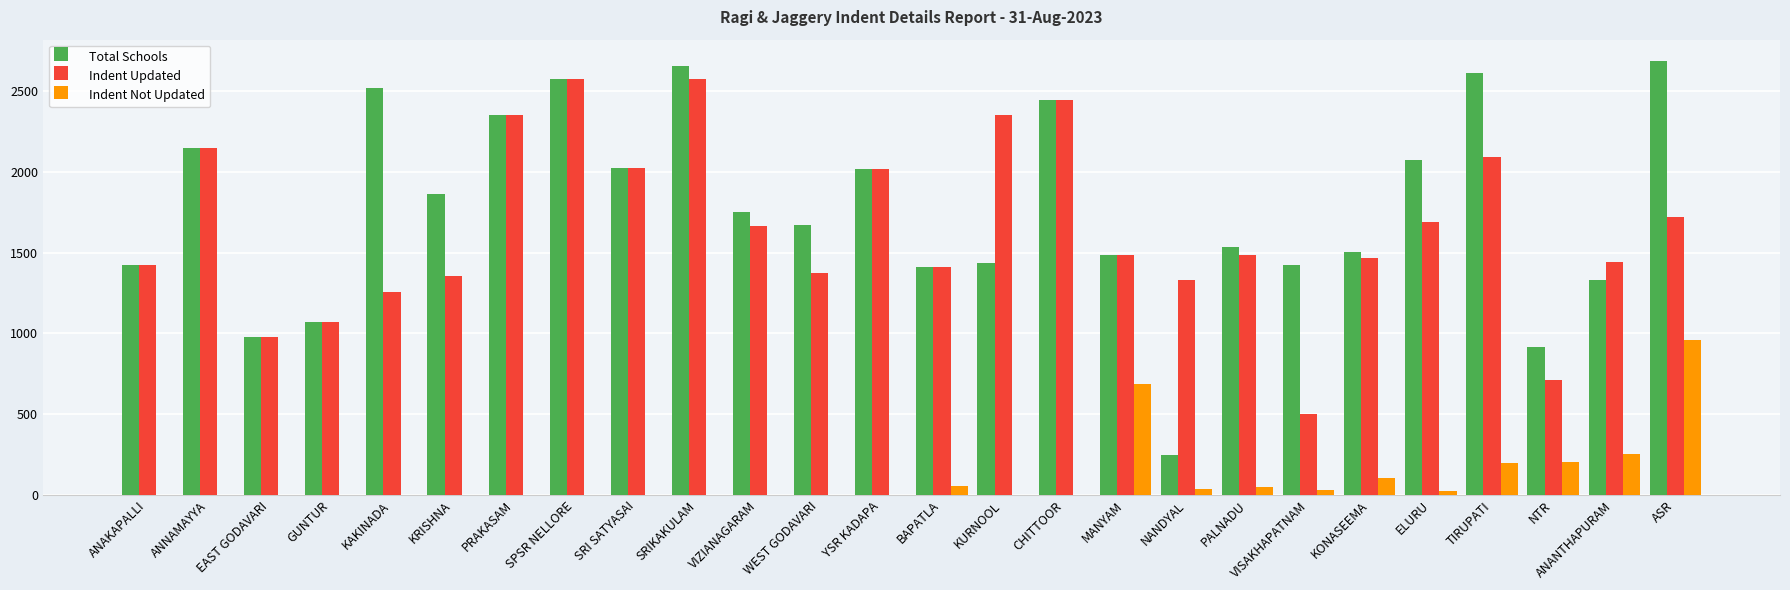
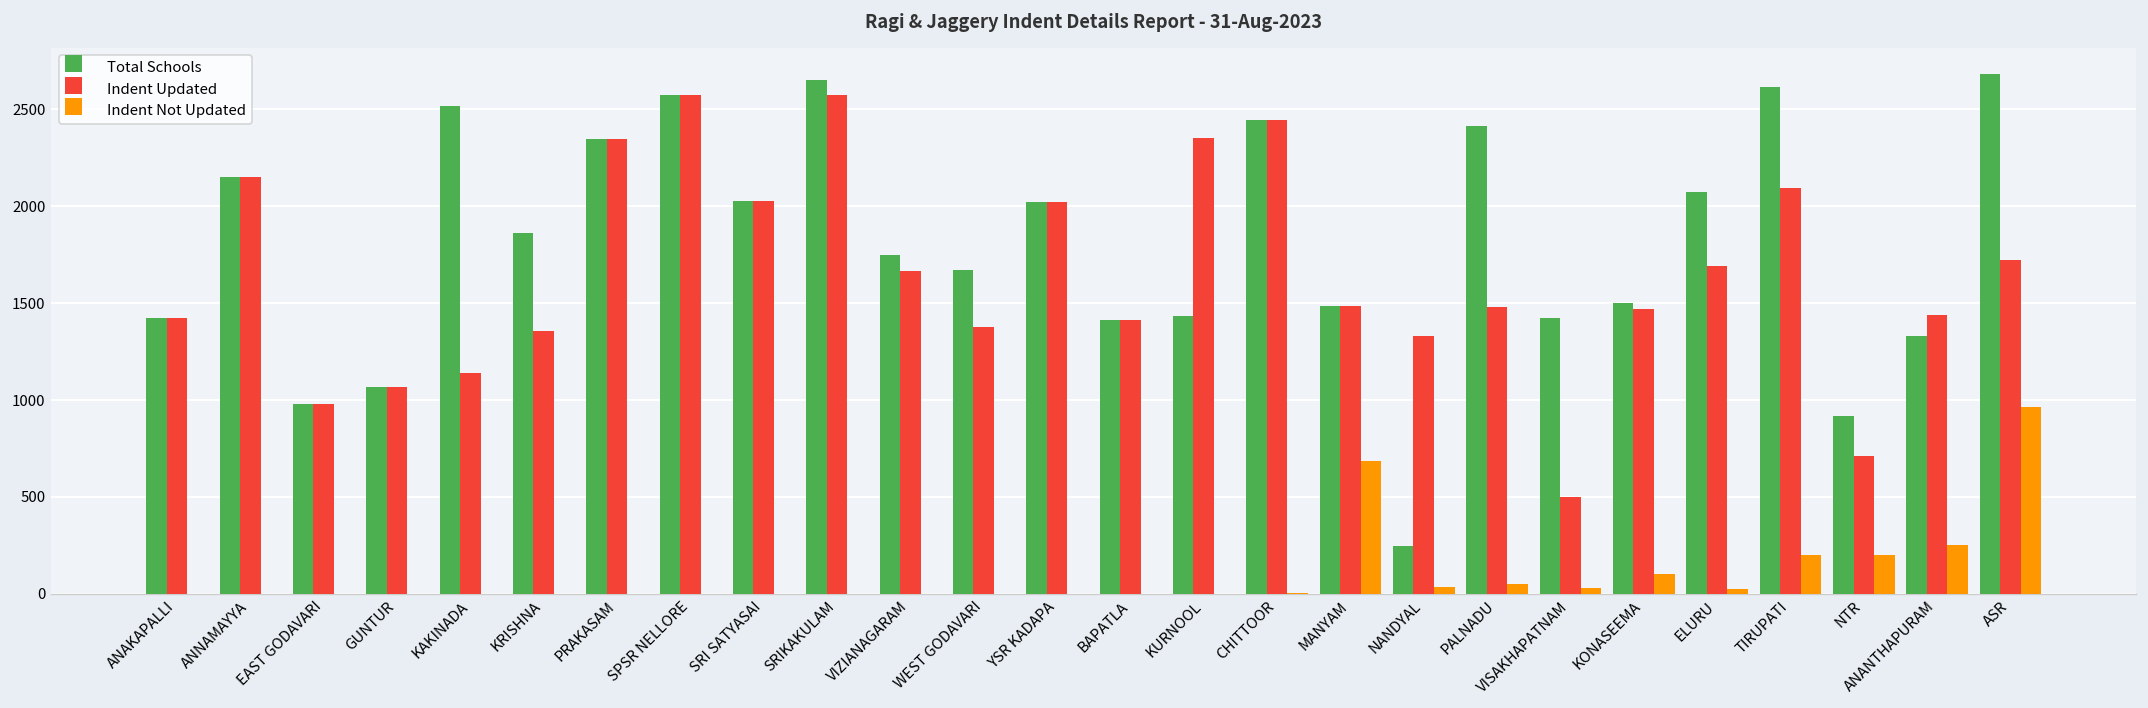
Indent Updated, KAKINADA: 1260 -> 1140
Indent Not Updated, BAPATLA: 60 -> 0
Total Schools, PALNADU: 1530 -> 2410
